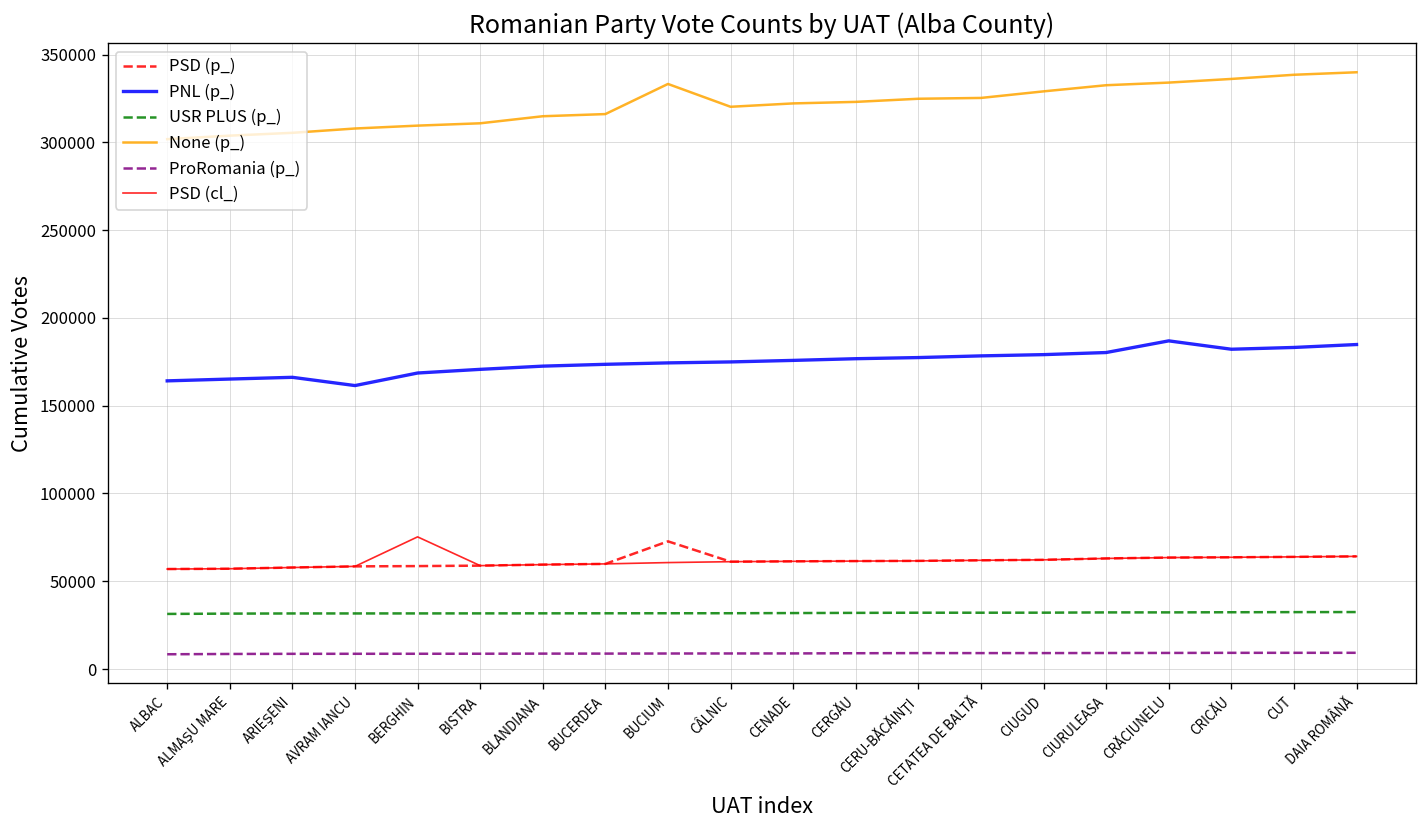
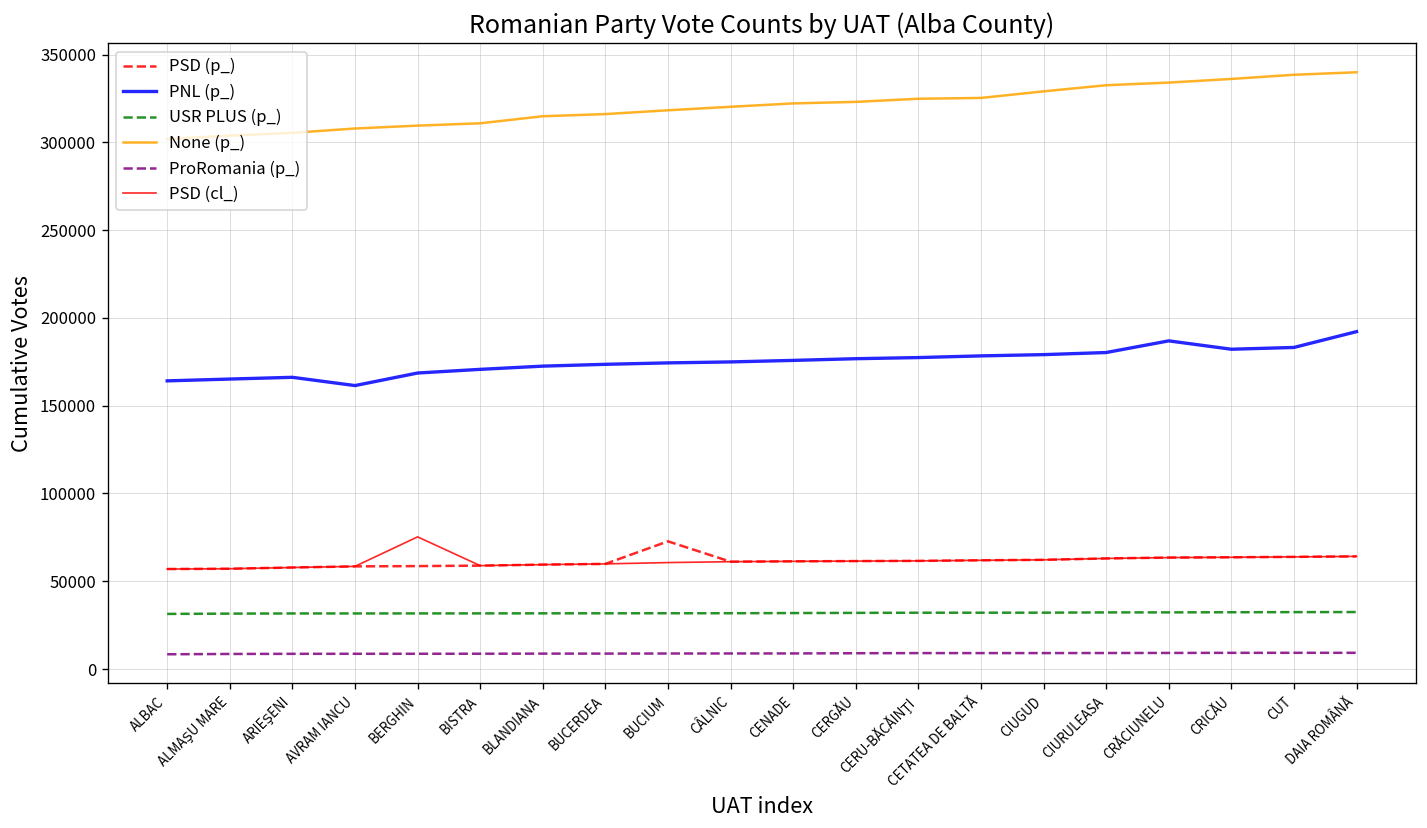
None (p_), BUCIUM: 333000 -> 318000
PNL (p_), DAIA ROMÂNĂ: 185000 -> 192000
